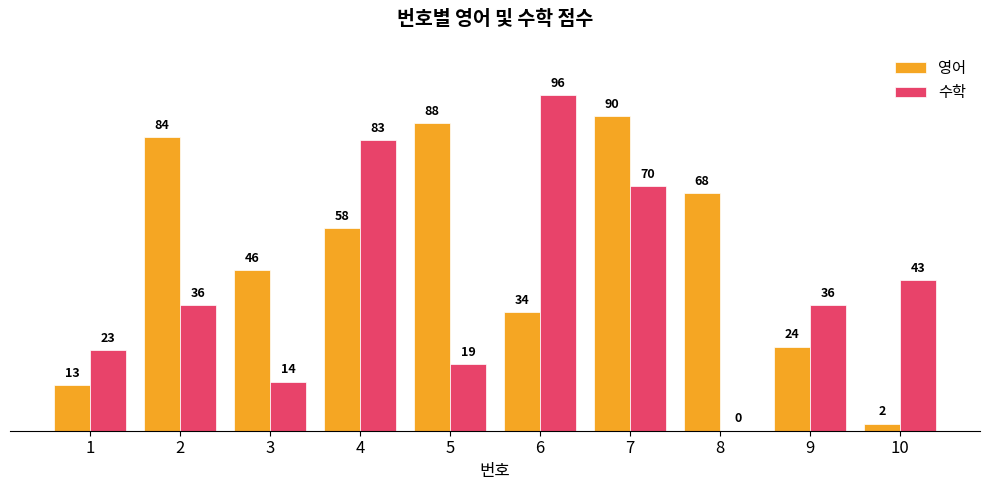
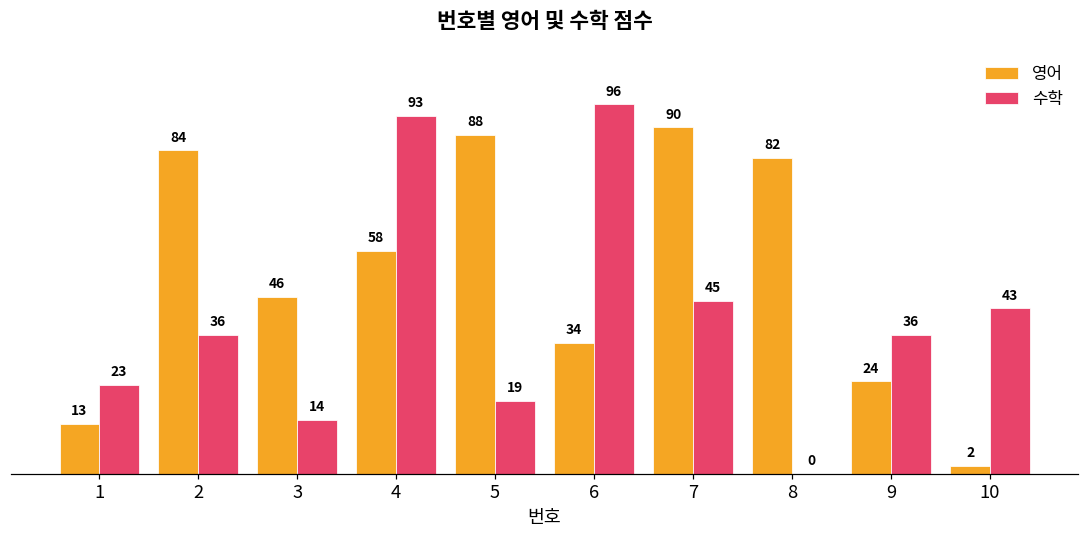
수학, 4: 83 -> 93
수학, 7: 70 -> 45
영어, 8: 68 -> 82
